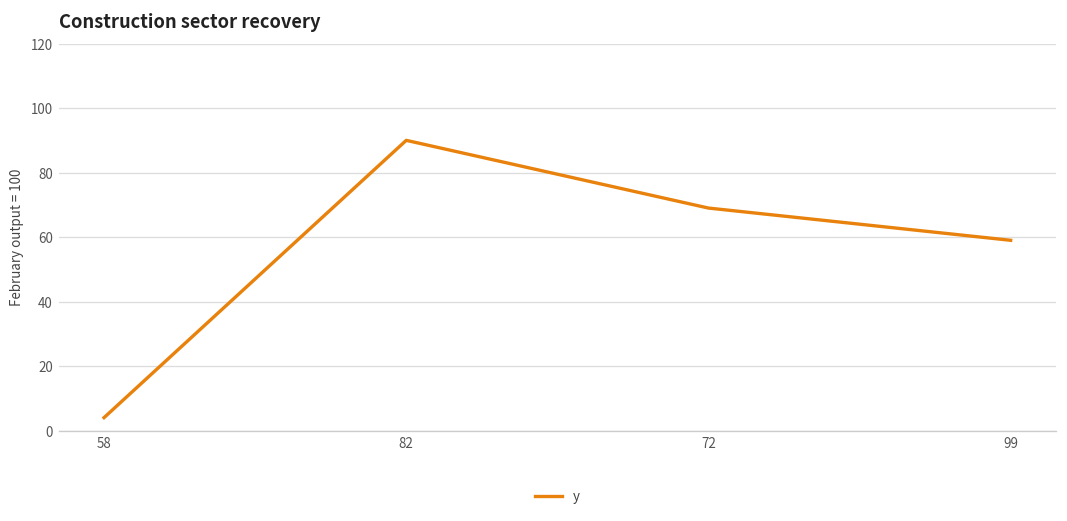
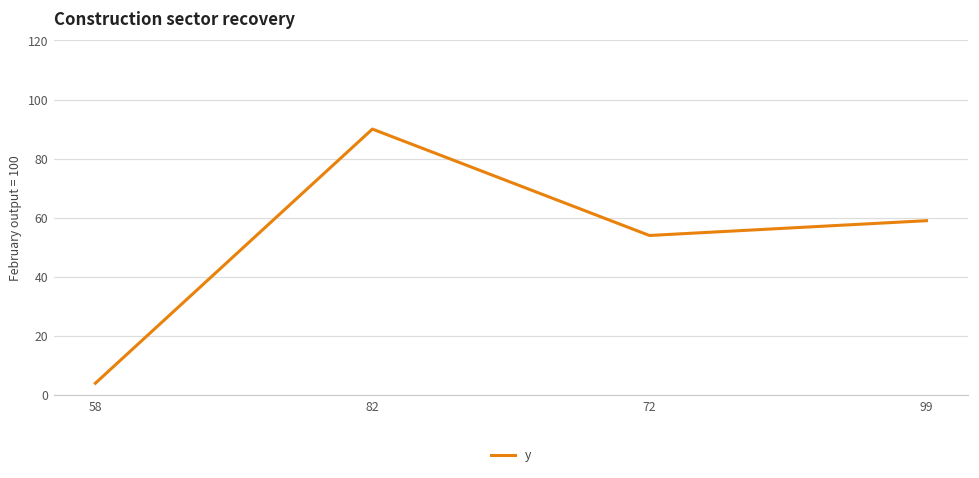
72: 69 -> 54
